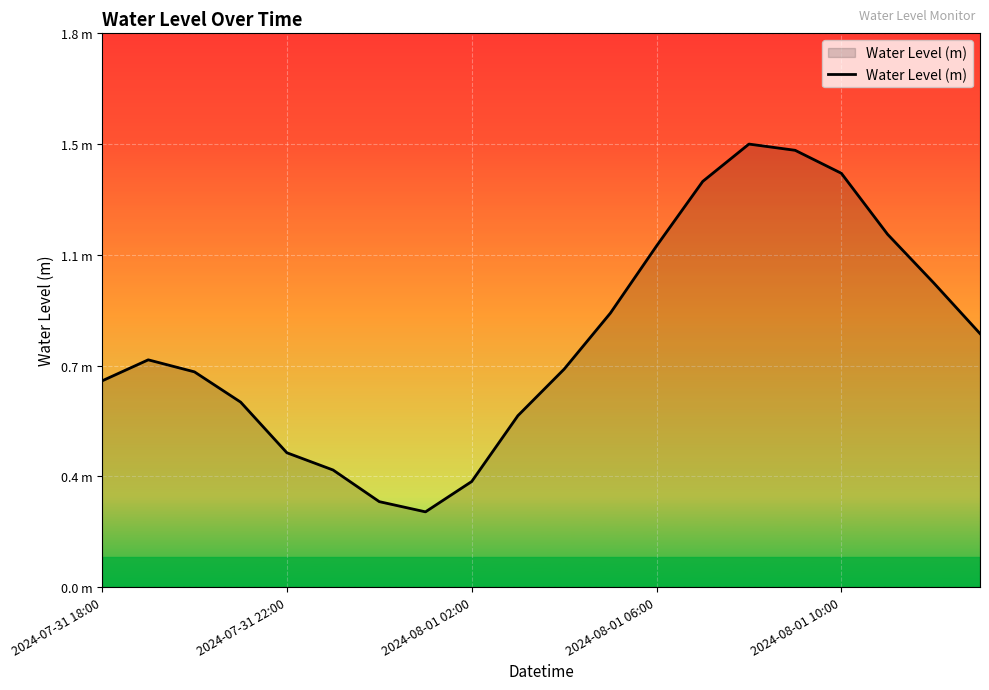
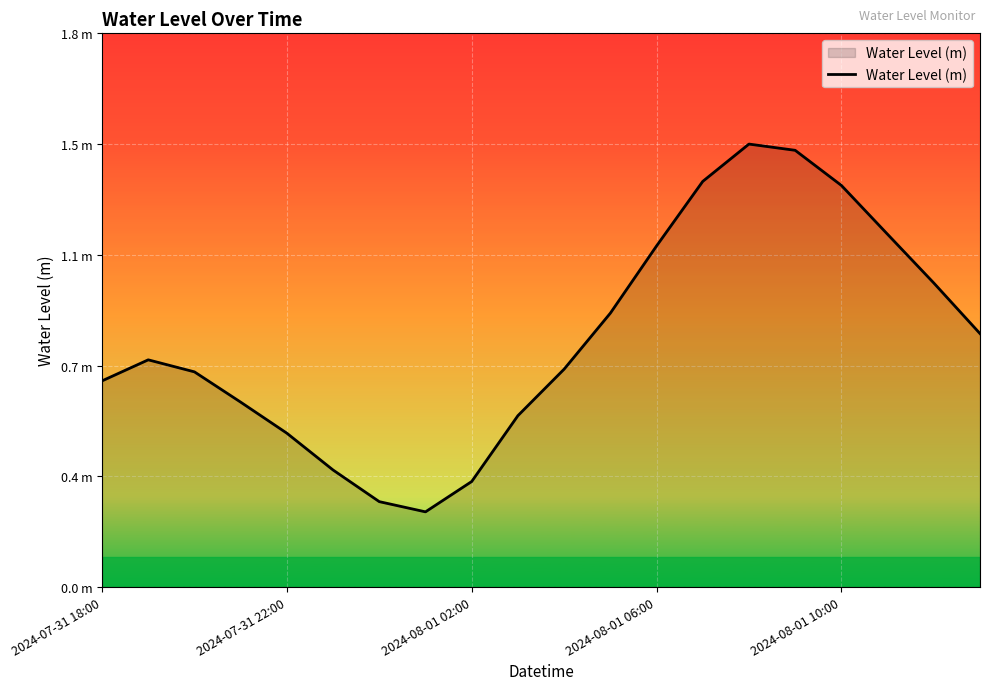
2024-07-31 22:00: 0.45 m -> 0.51 m
2024-08-01 10:00: 1.38 m -> 1.34 m
